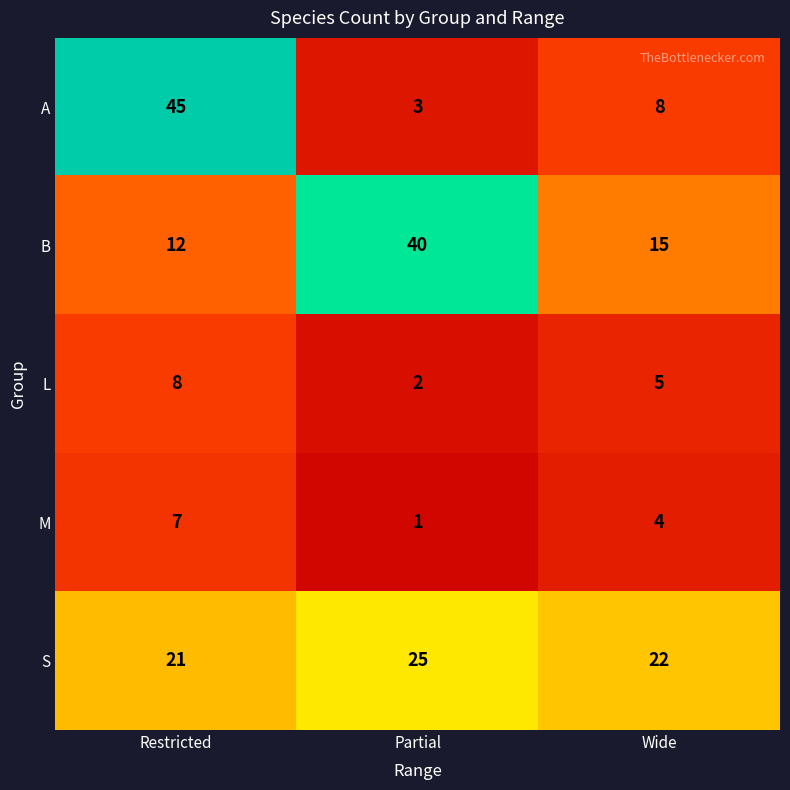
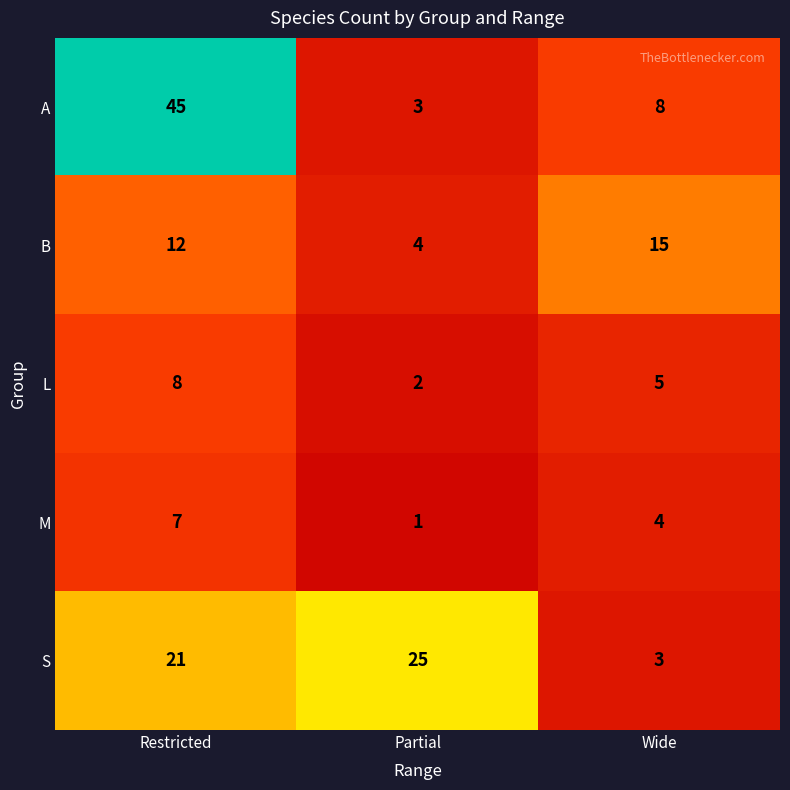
B, Partial: 40 -> 4
S, Wide: 22 -> 3
